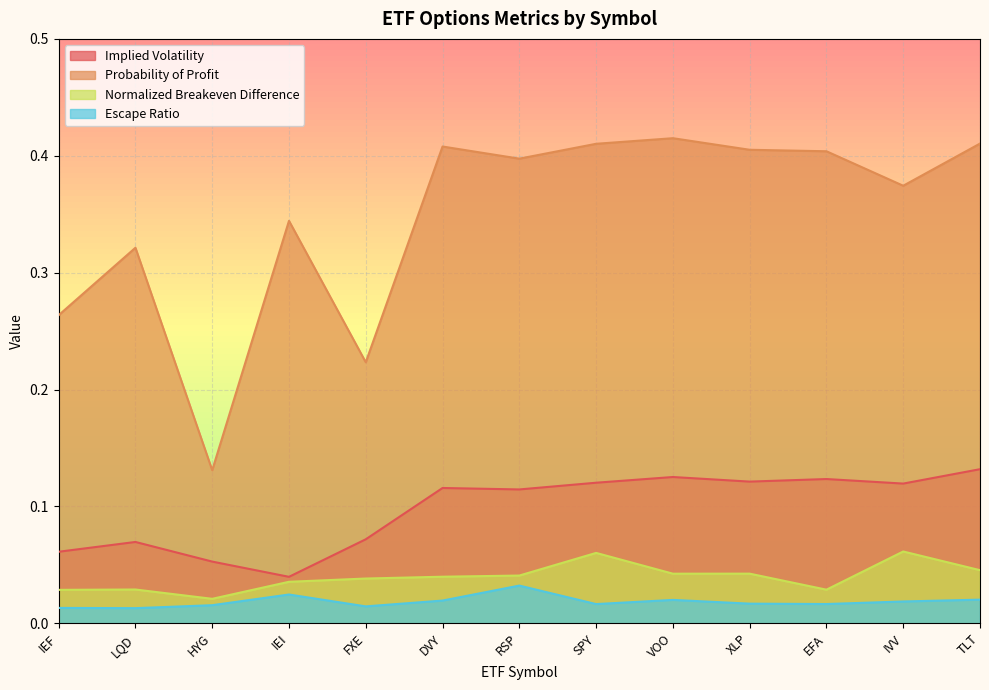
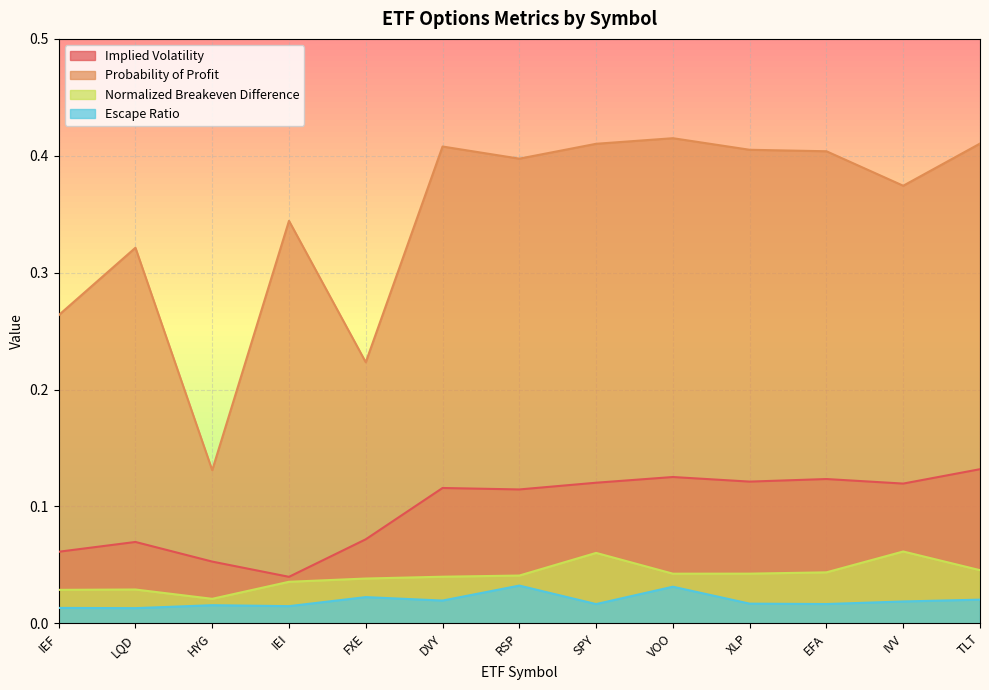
Escape Ratio, IEI: 0.025 -> 0.015
Escape Ratio, FXE: 0.014 -> 0.022
Escape Ratio, VOO: 0.020 -> 0.031
Normalized Breakeven Difference, EFA: 0.029 -> 0.044
